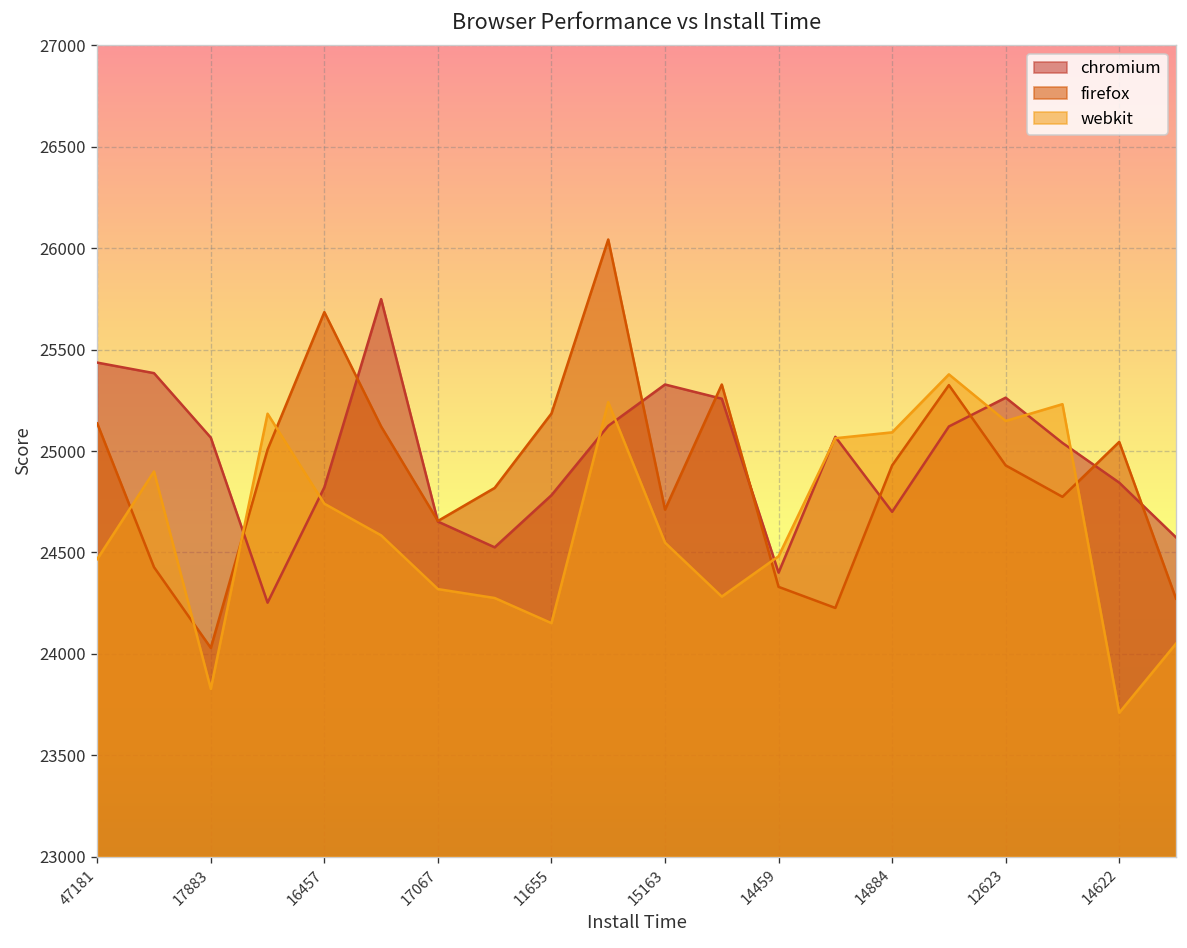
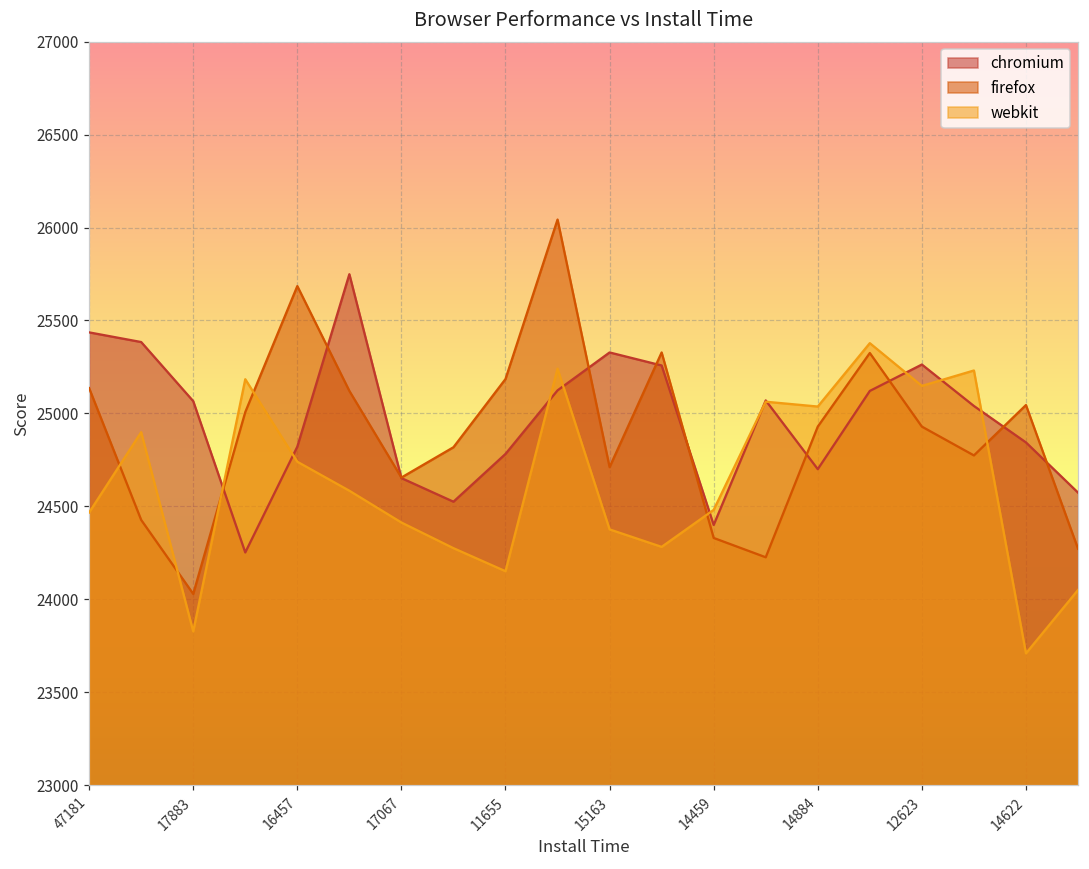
webkit, 17067: 24320 -> 24410
webkit, 15163: 24550 -> 24380
webkit, 14884: 25090 -> 25040
